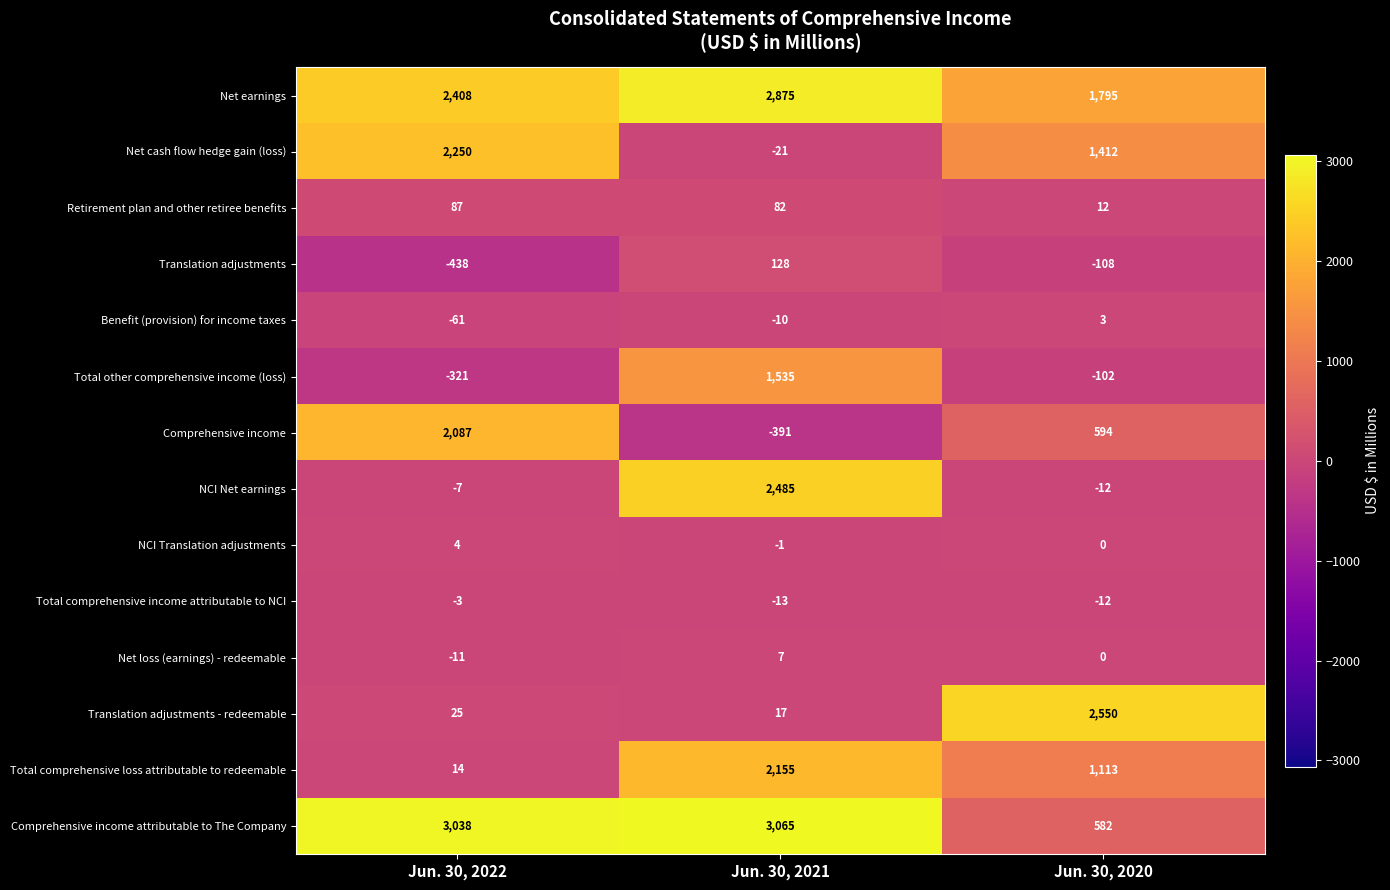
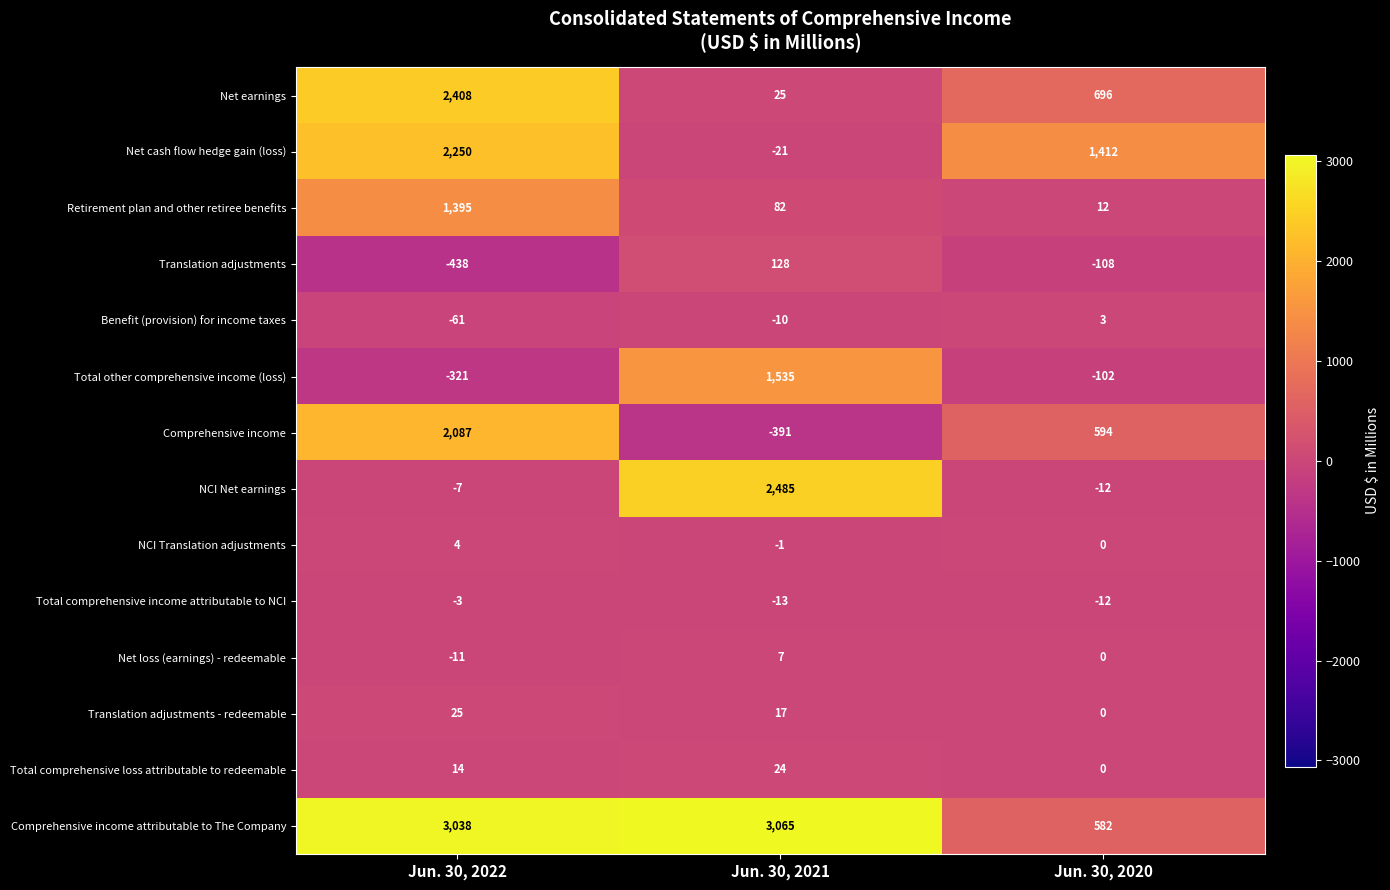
Net earnings, Jun. 30, 2021: 2,875 -> 25
Net earnings, Jun. 30, 2020: 1,795 -> 696
Retirement plan and other retiree benefits, Jun. 30, 2022: 87 -> 1,395
Translation adjustments - redeemable, Jun. 30, 2020: 2,550 -> 0
Total comprehensive loss attributable to redeemable, Jun. 30, 2021: 2,155 -> 24
Total comprehensive loss attributable to redeemable, Jun. 30, 2020: 1,113 -> 0
